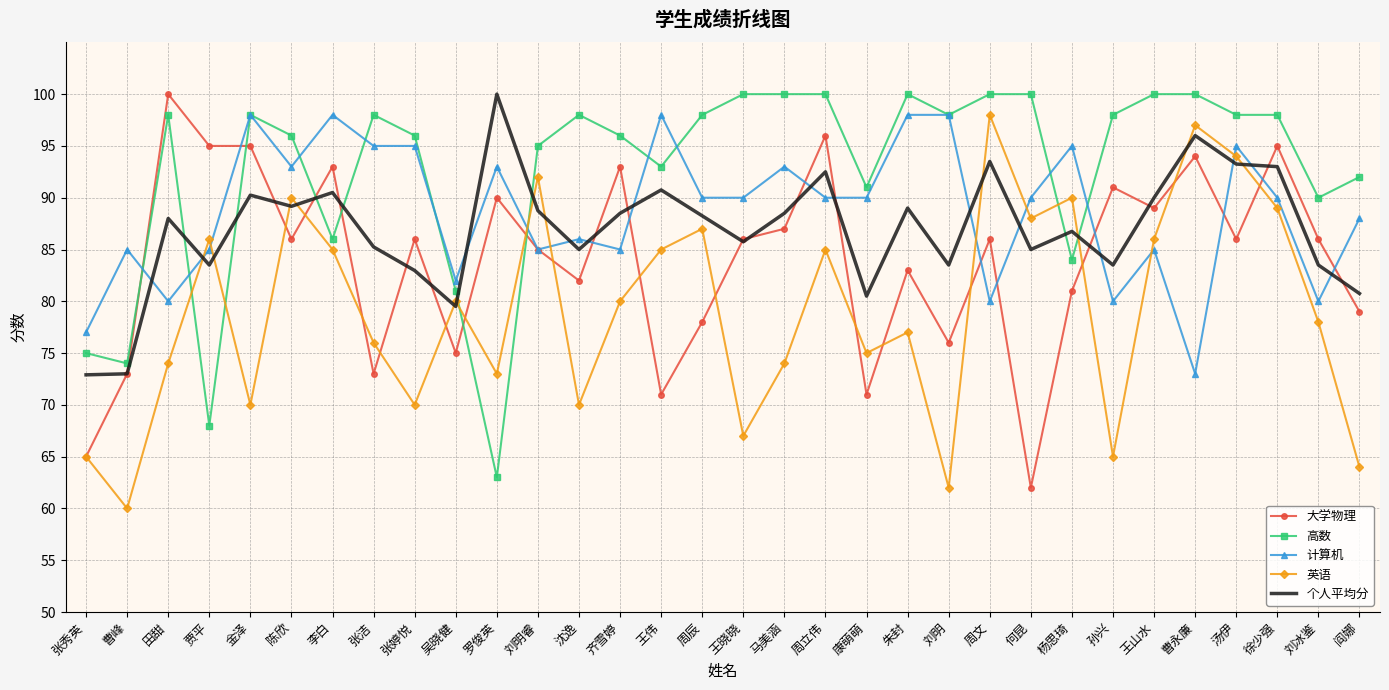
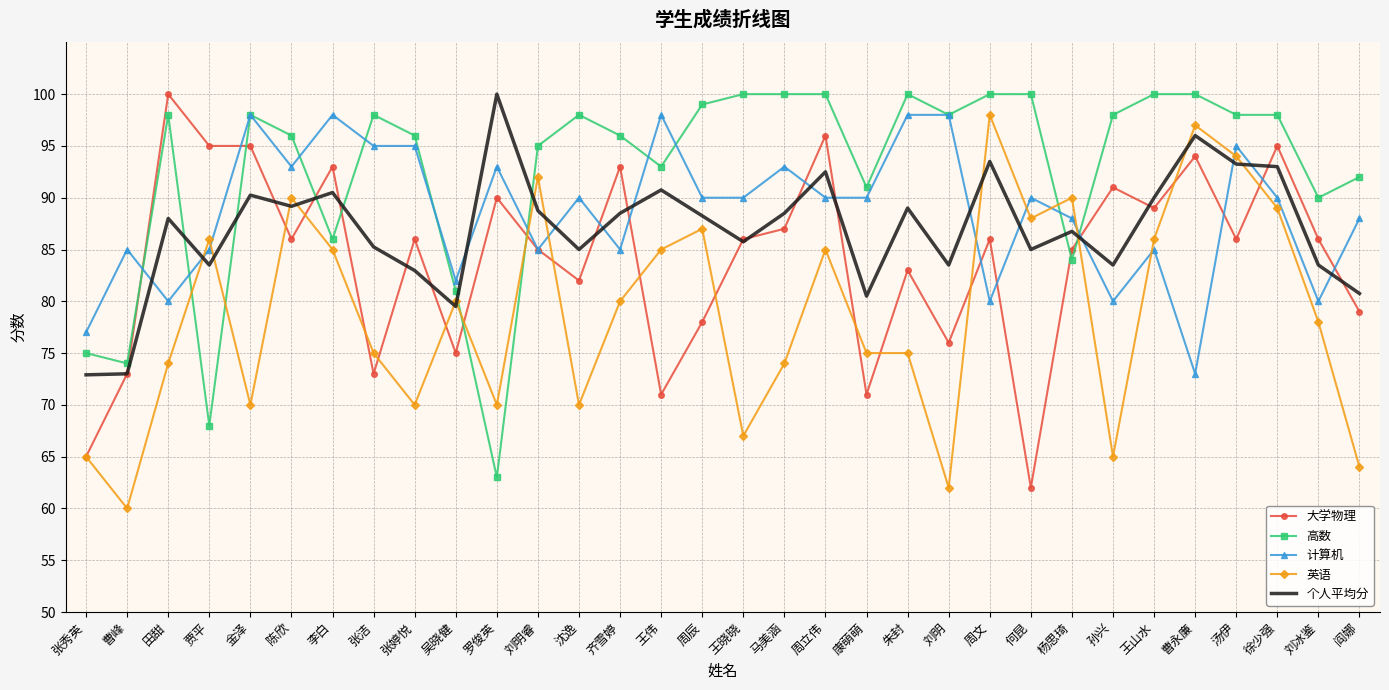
英语, 张洁: 76 -> 75
英语, 罗俊英: 73 -> 70
计算机, 沈逸: 86 -> 90
高数, 周辰: 98 -> 99
英语, 朱封: 77 -> 75
大学物理, 杨思琦: 81 -> 85
计算机, 杨思琦: 95 -> 88
